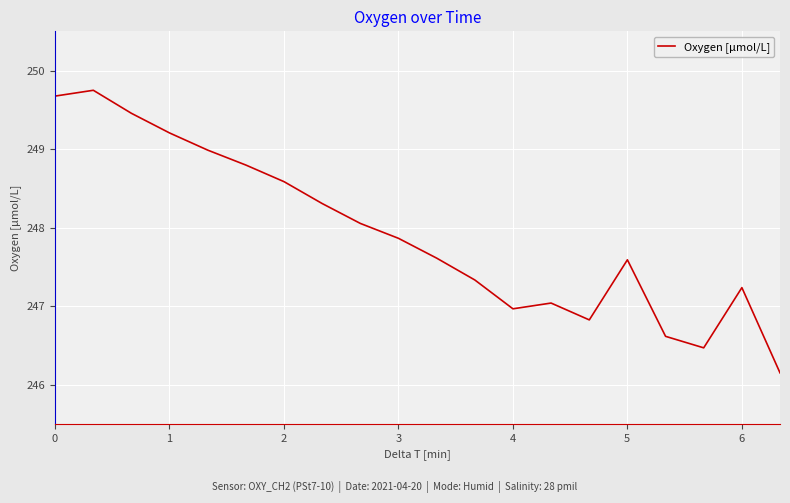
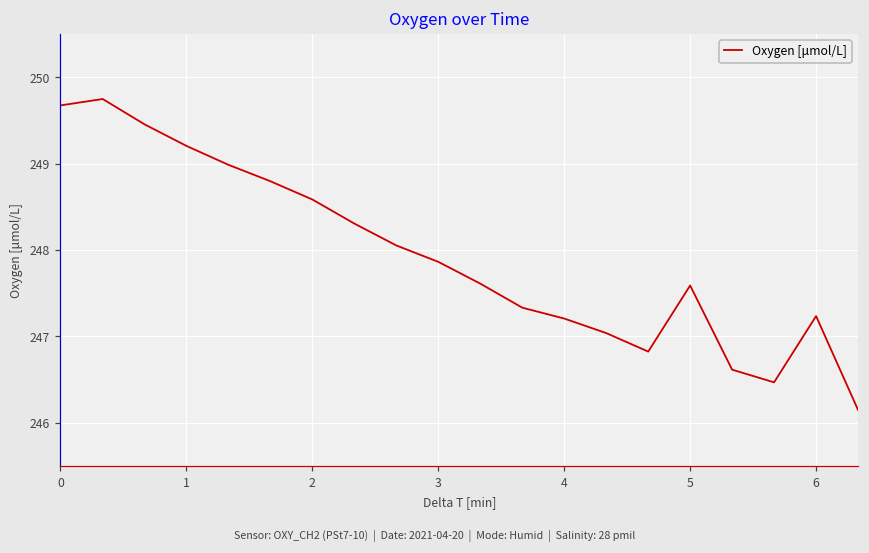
4: 247.0 -> 247.2
